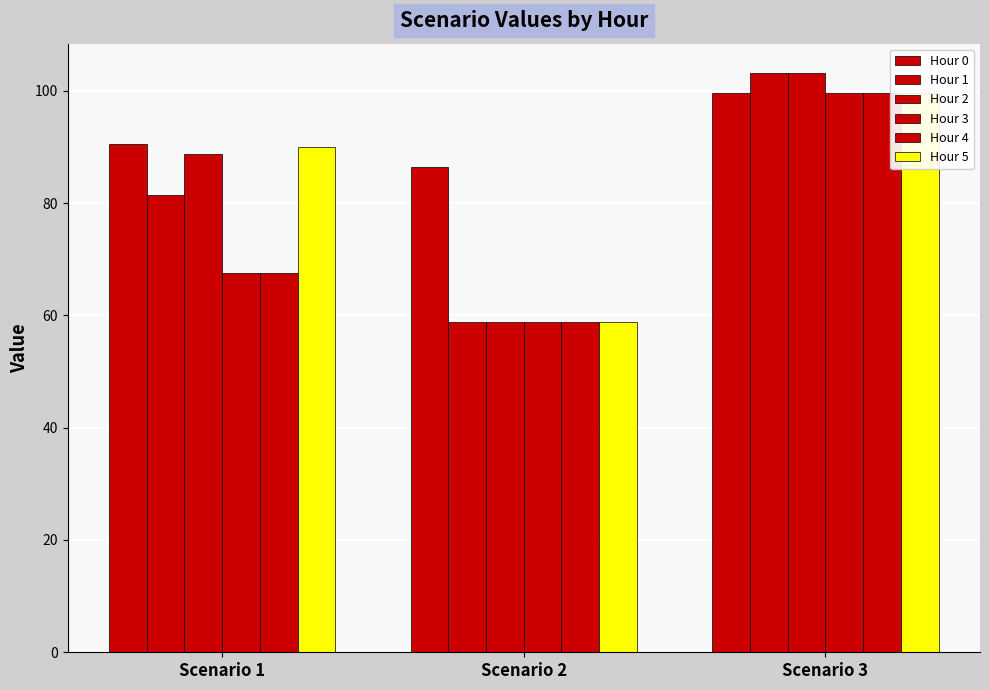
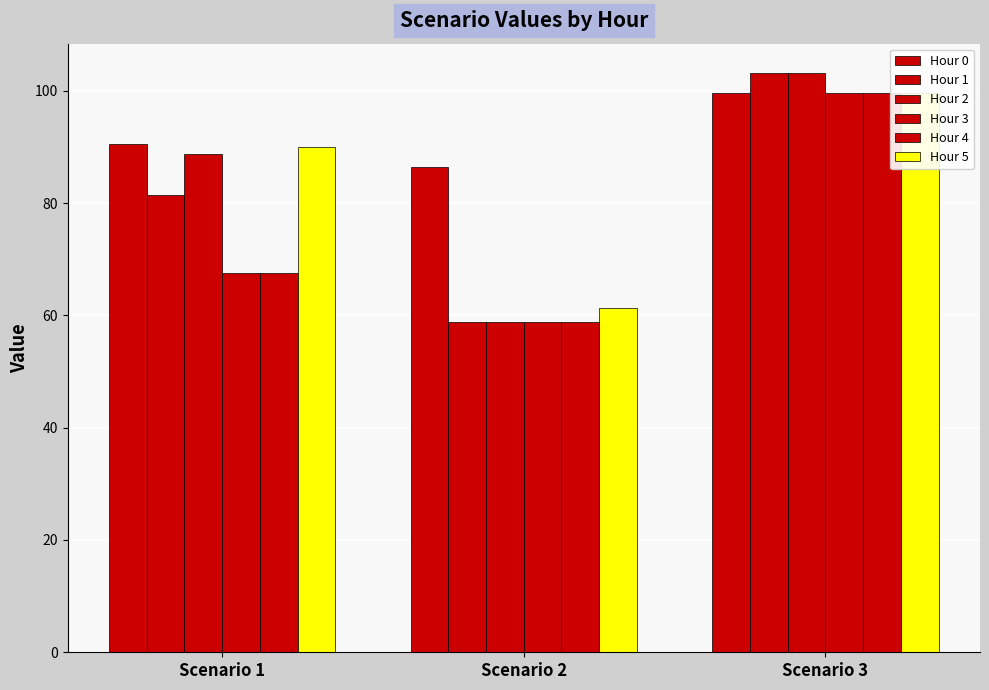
Hour 5, Scenario 2: 59 -> 61
